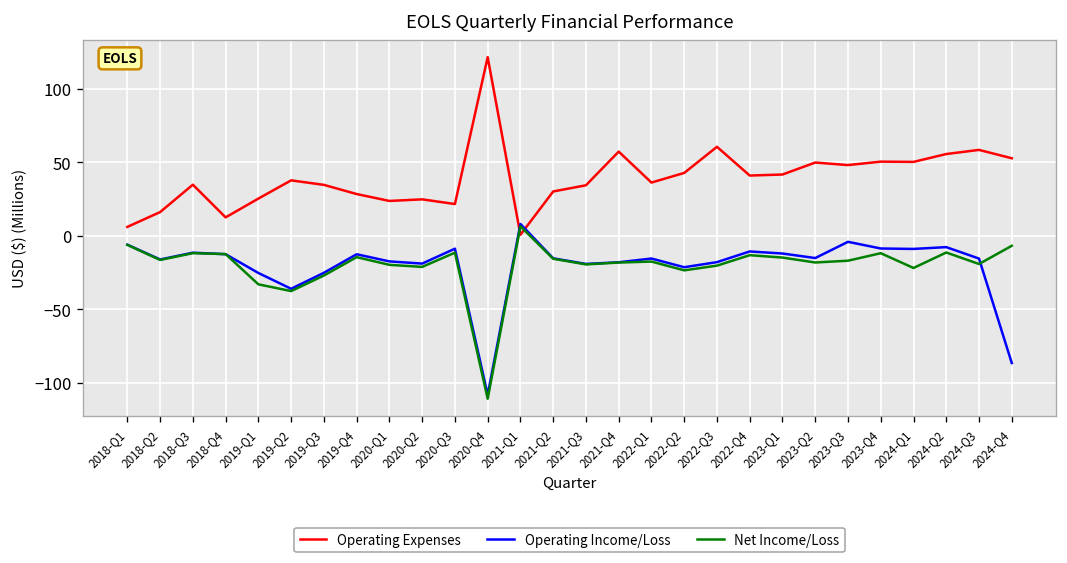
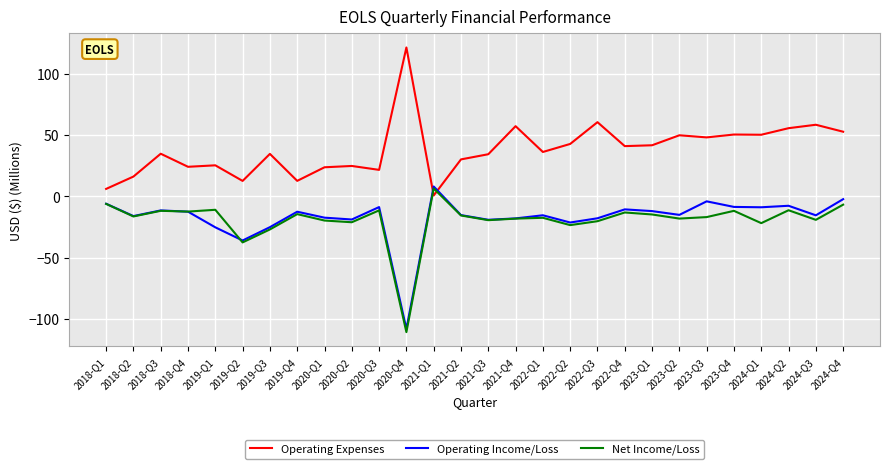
Operating Expenses, 2018-Q4: 13 -> 24
Net Income/Loss, 2019-Q1: -33 -> -11
Operating Expenses, 2019-Q2: 38 -> 13
Operating Expenses, 2019-Q4: 28 -> 13
Operating Income/Loss, 2024-Q4: -86 -> -2
